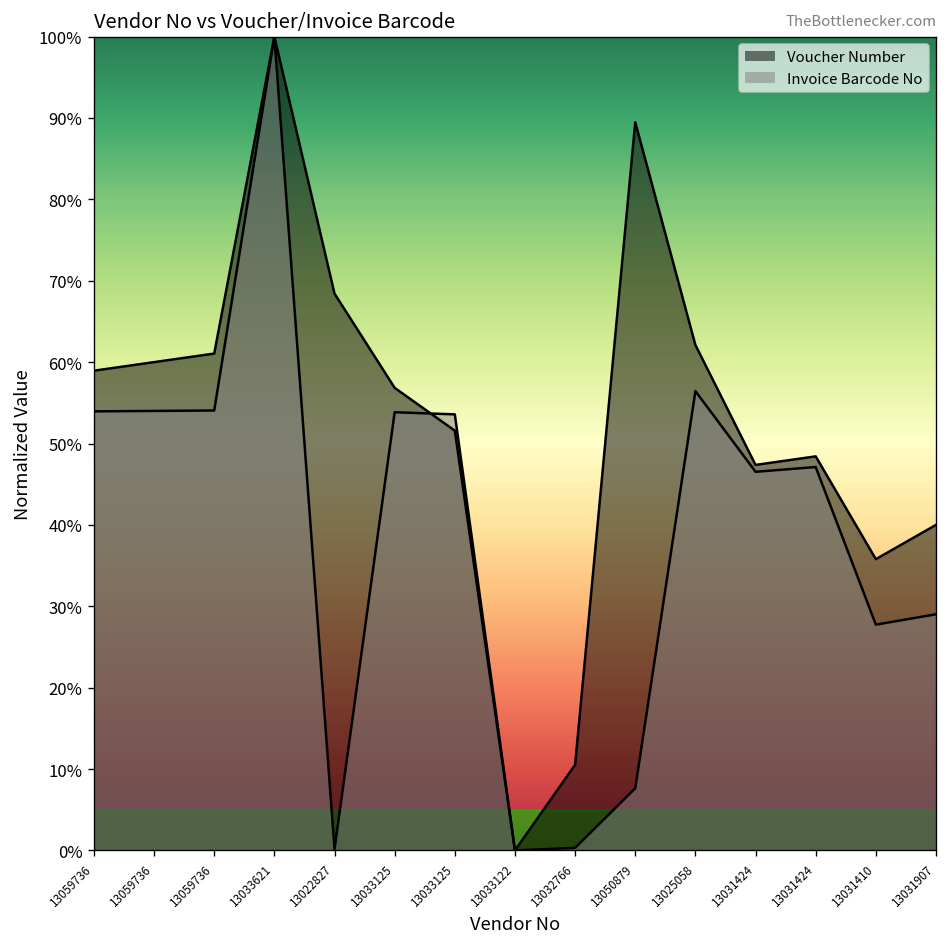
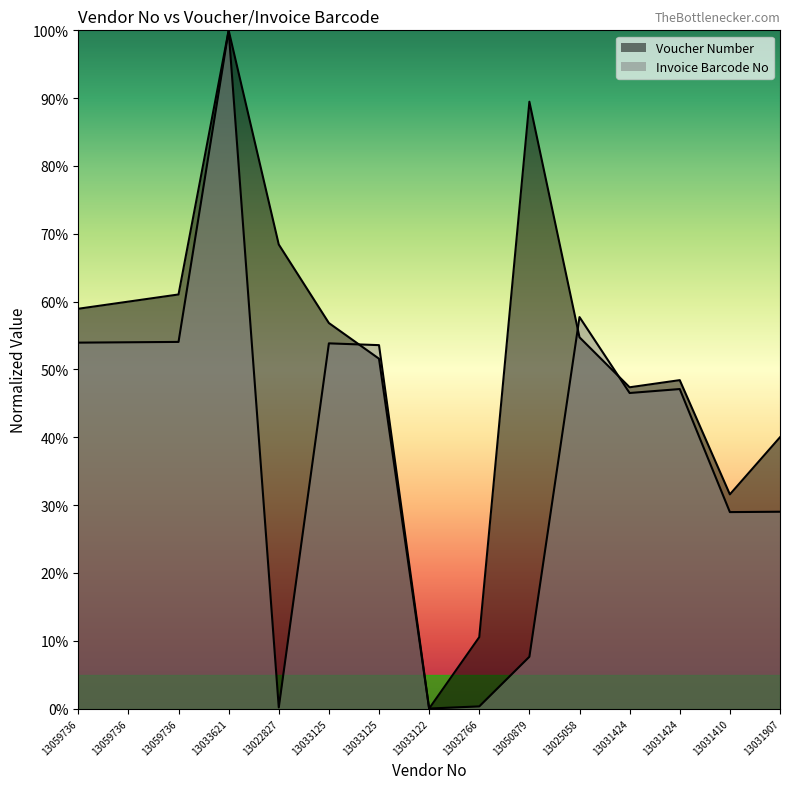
Voucher Number, 13025058: 62% -> 55%
Invoice Barcode No, 13025058: 56% -> 58%
Voucher Number, 13031410: 36% -> 32%
Invoice Barcode No, 13031410: 28% -> 29%
